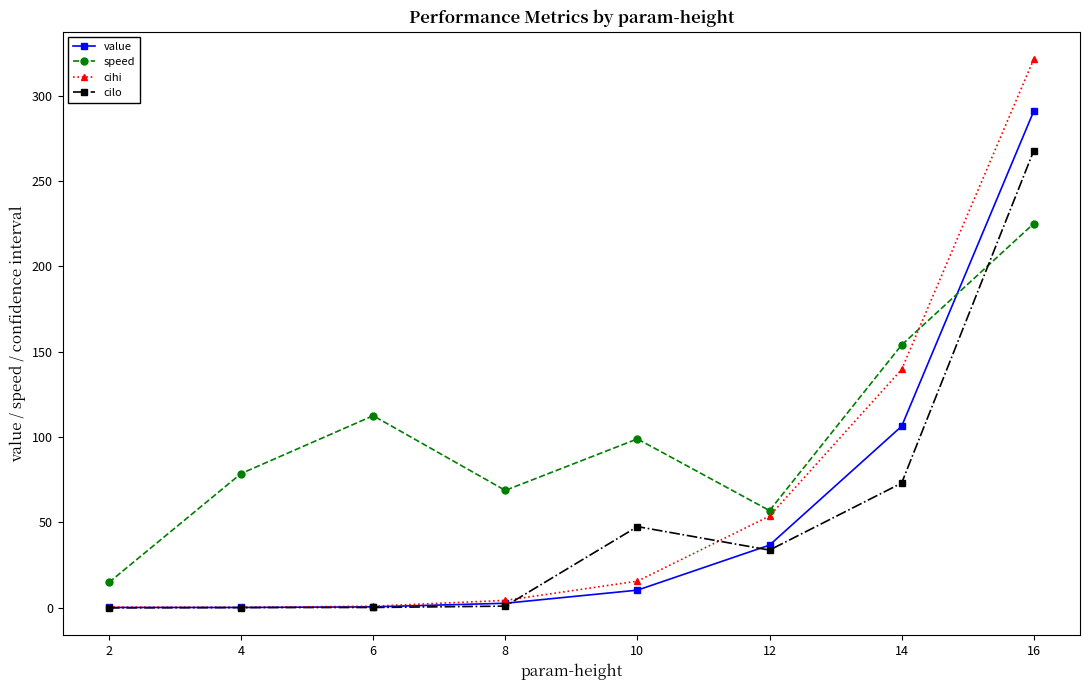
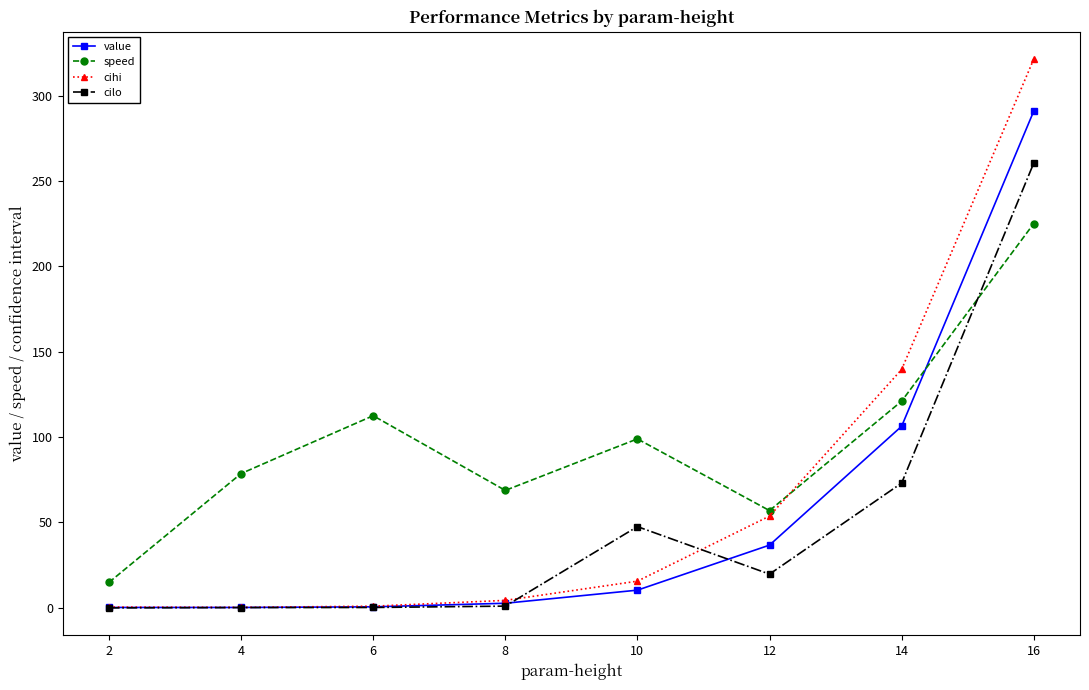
cilo, 12: 34 -> 20
speed, 14: 154 -> 121
cilo, 16: 268 -> 261
